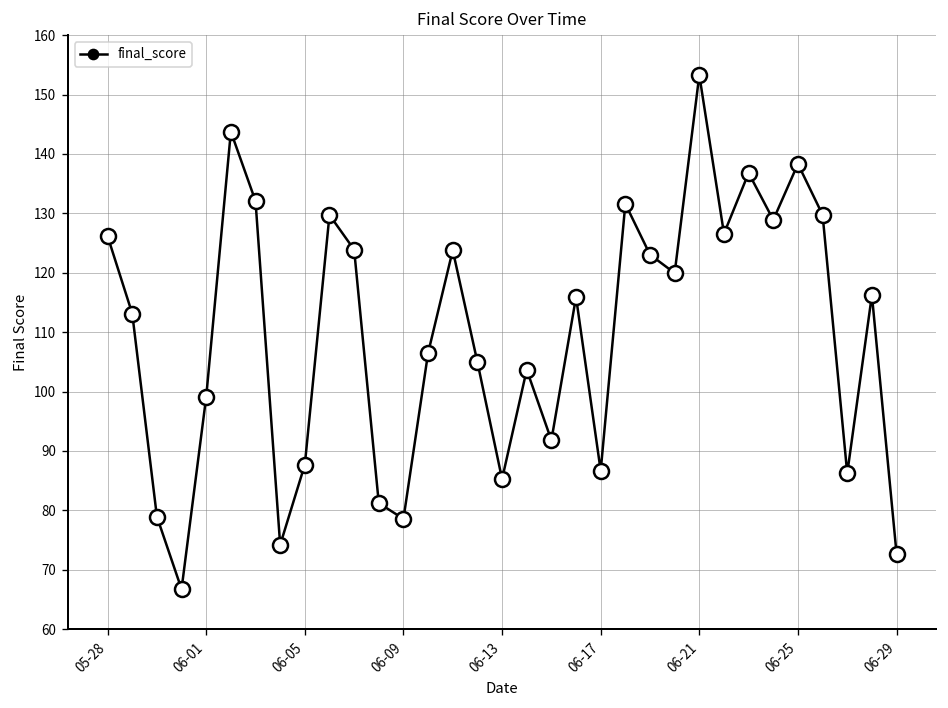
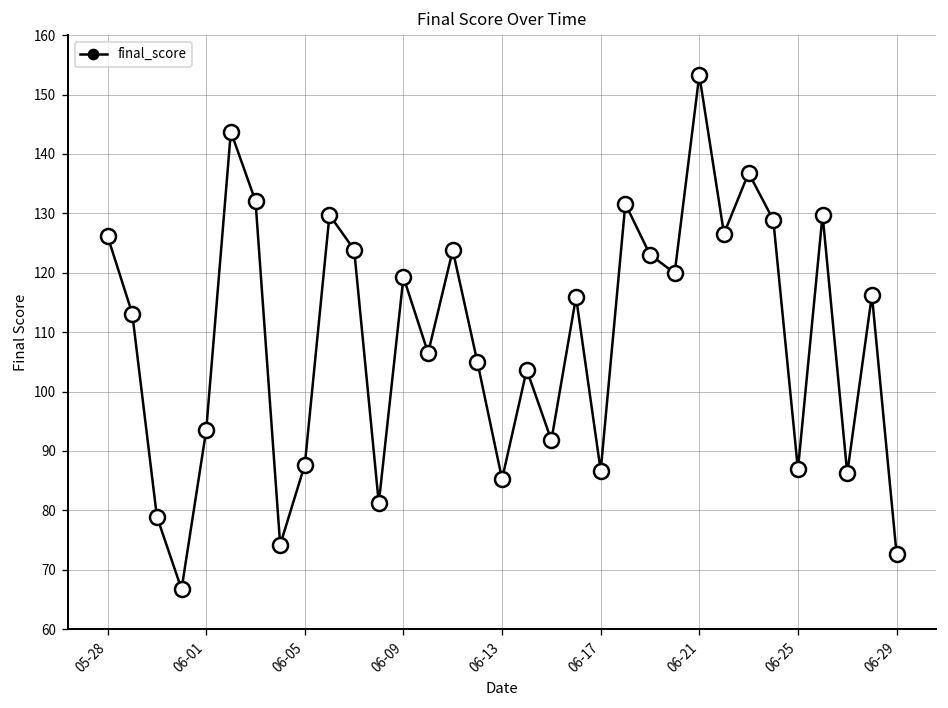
06-01: 99 -> 93
06-09: 79 -> 119
06-25: 138 -> 87
